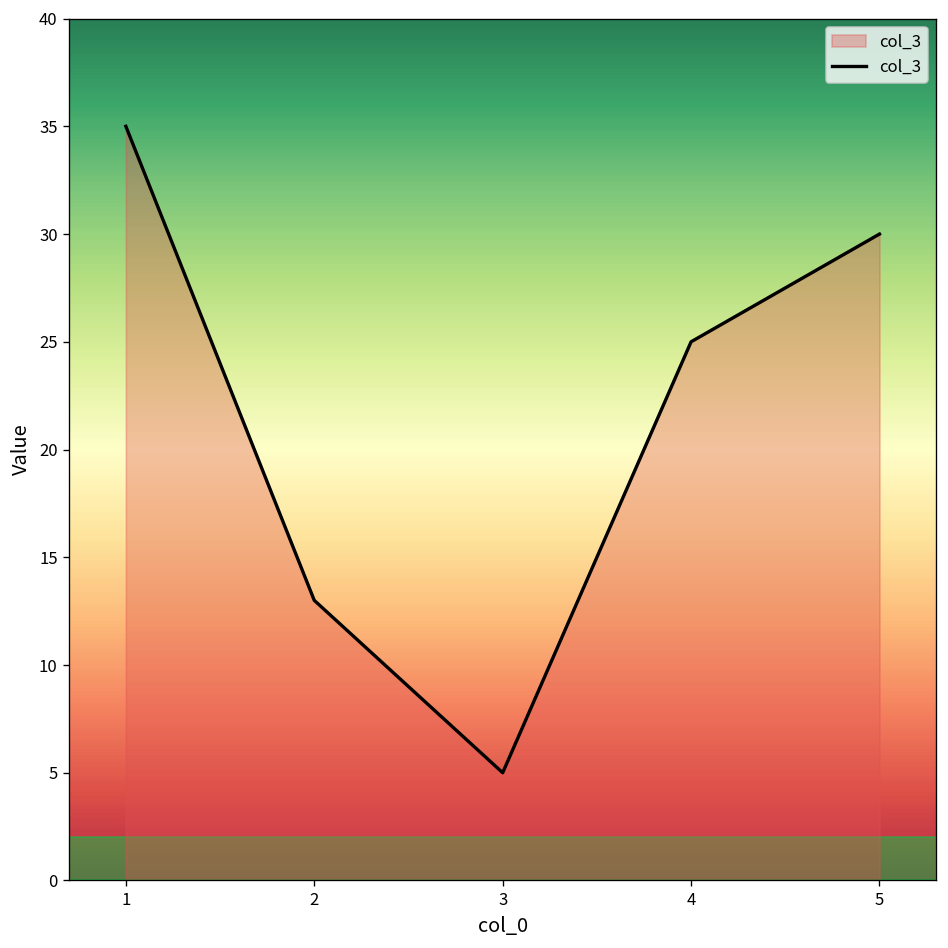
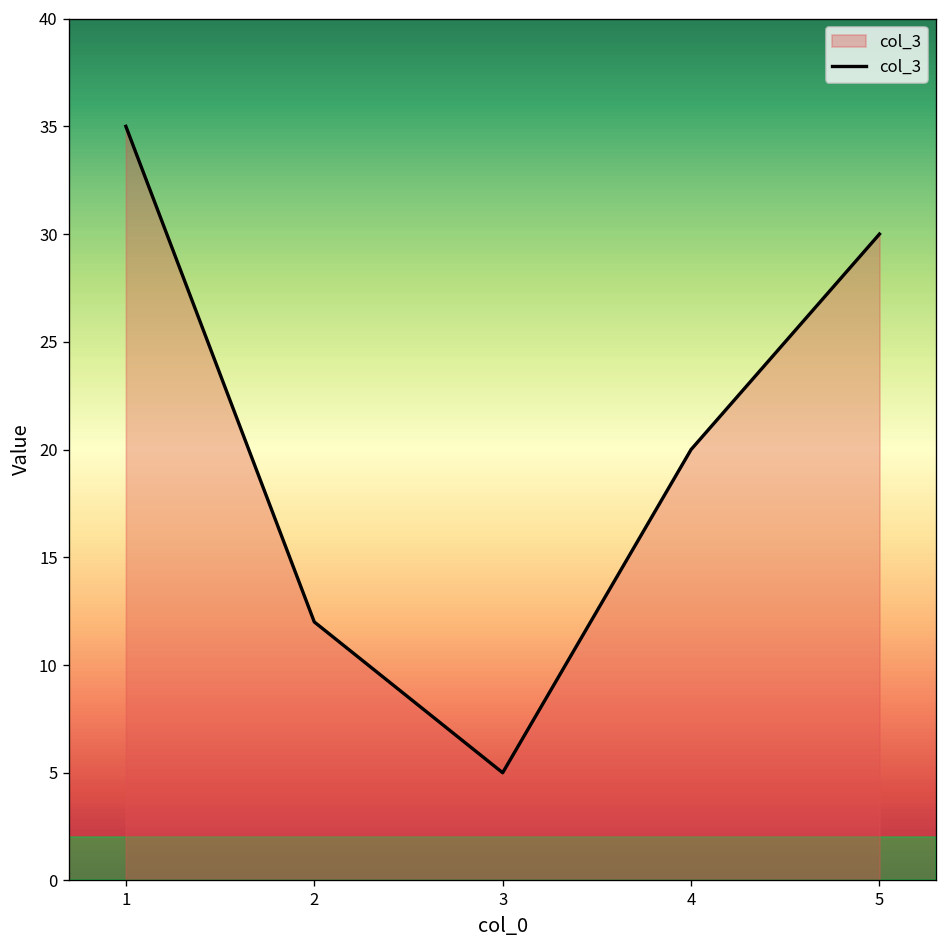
2: 13 -> 12
4: 25 -> 20
